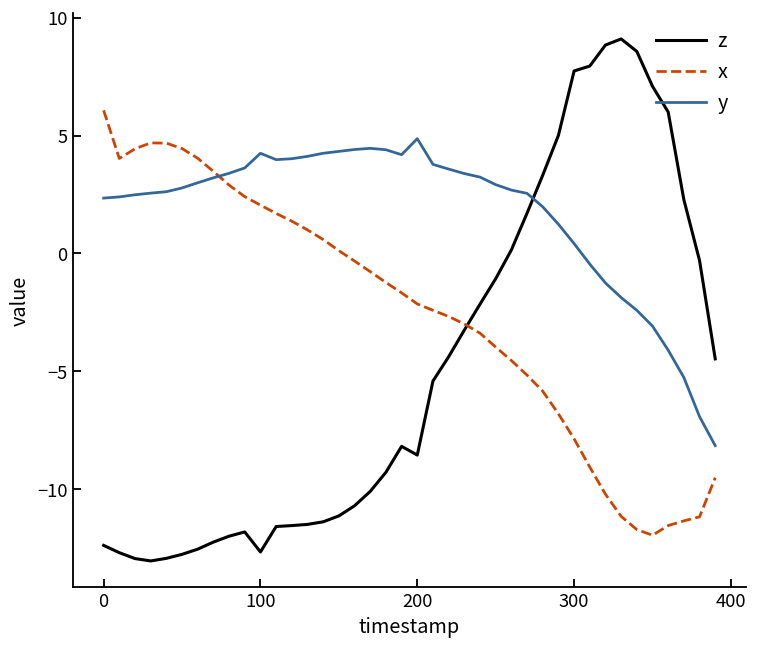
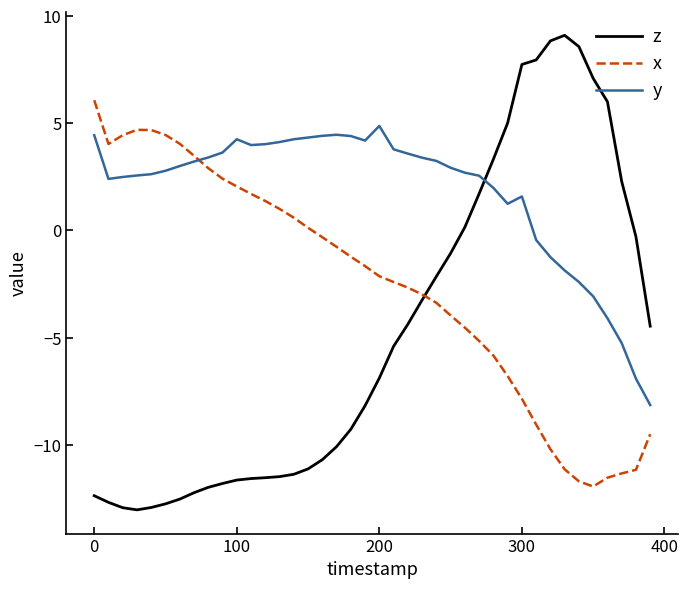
y, 0: 2.4 -> 4.4
z, 100: -12.7 -> -11.7
z, 200: -8.6 -> -6.9
y, 300: 0.4 -> 1.6
